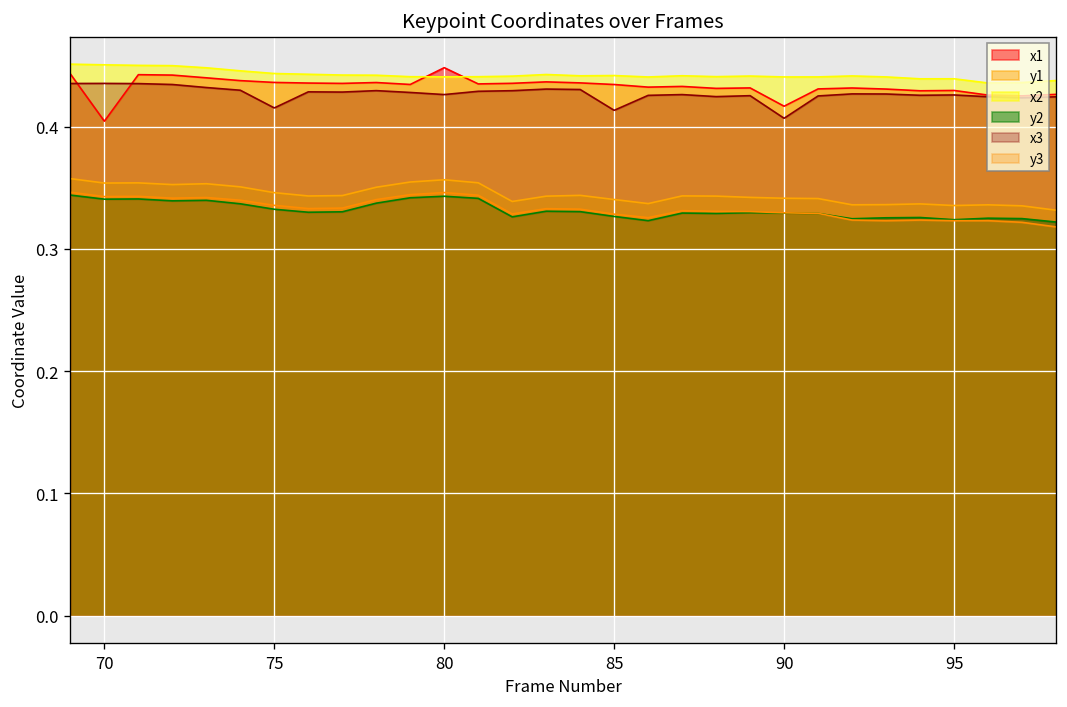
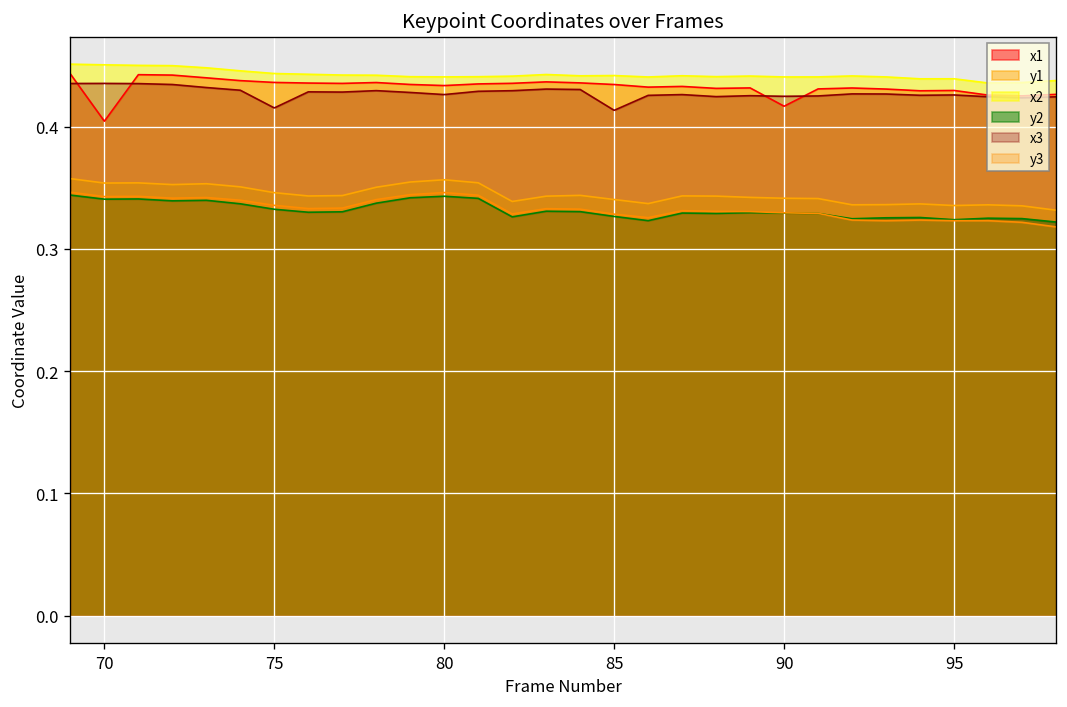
x1, 80: 0.448 -> 0.434
x3, 90: 0.407 -> 0.425
